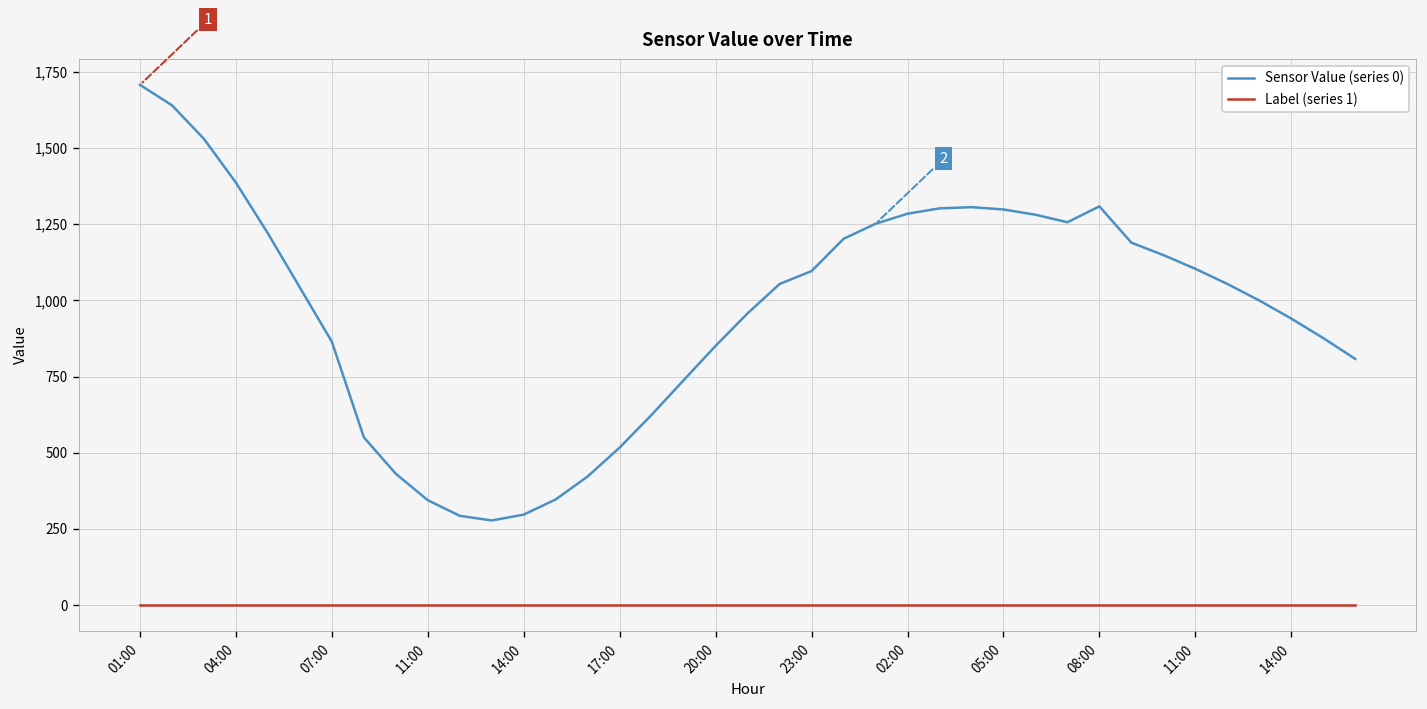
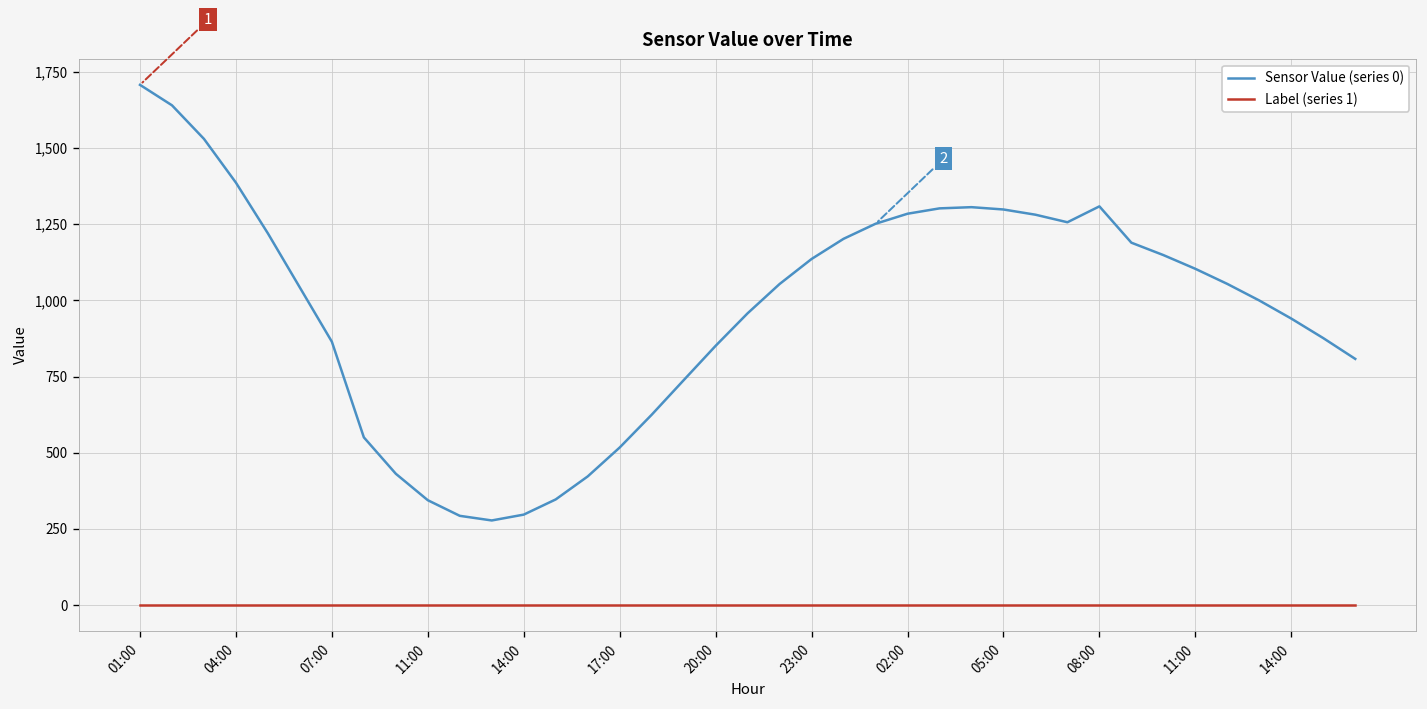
Sensor Value (series 0), 23:00: 1,100 -> 1,140
